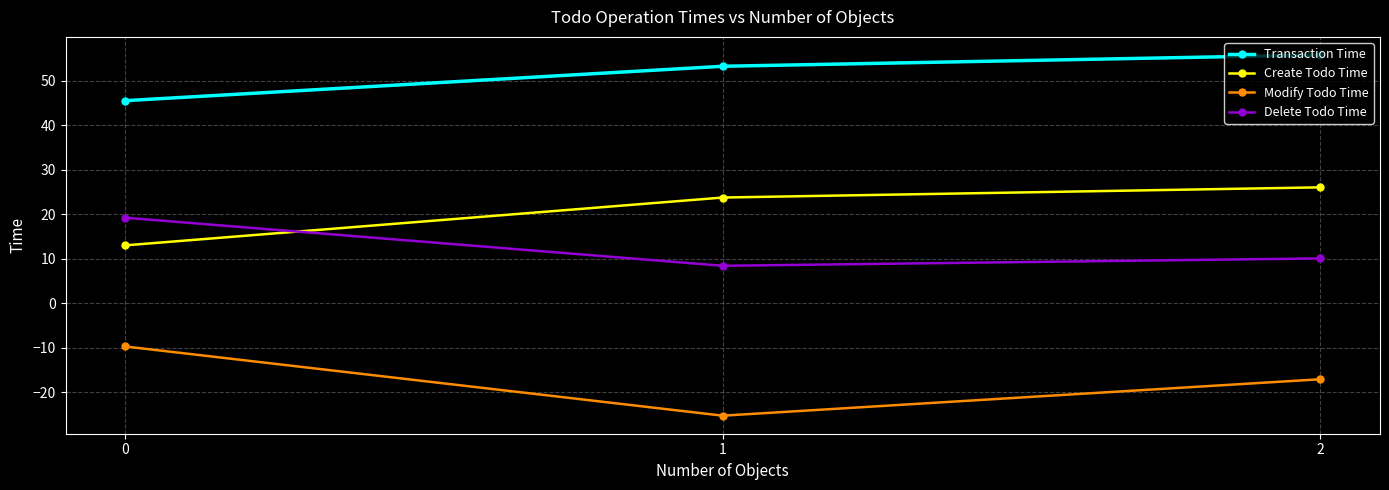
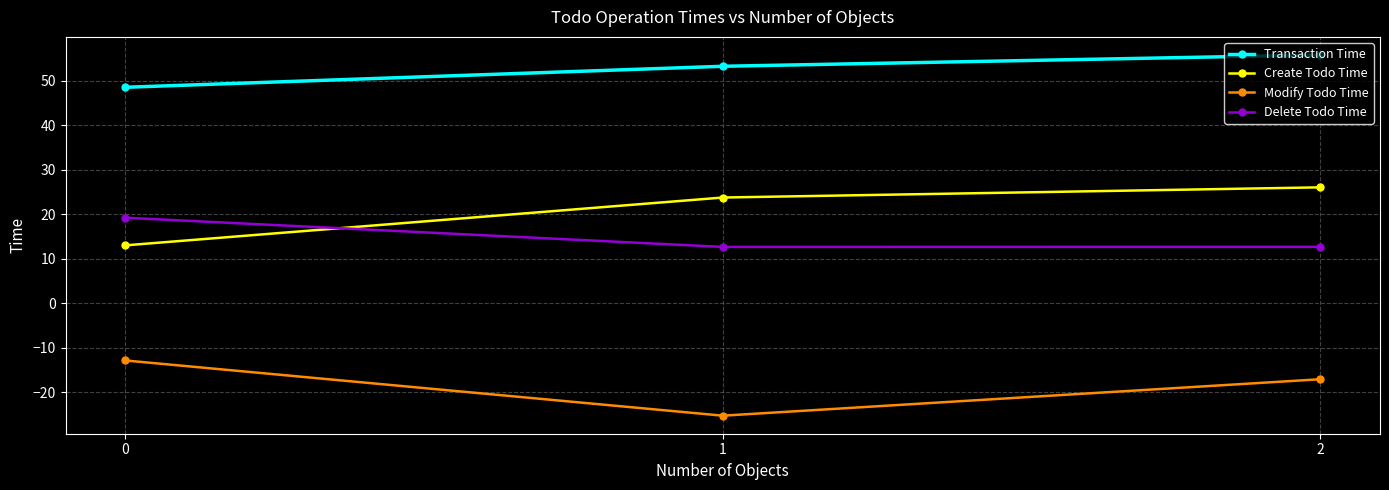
Transaction Time, 0: 46 -> 49
Modify Todo Time, 0: -10 -> -13
Delete Todo Time, 1: 8 -> 13
Delete Todo Time, 2: 10 -> 13
